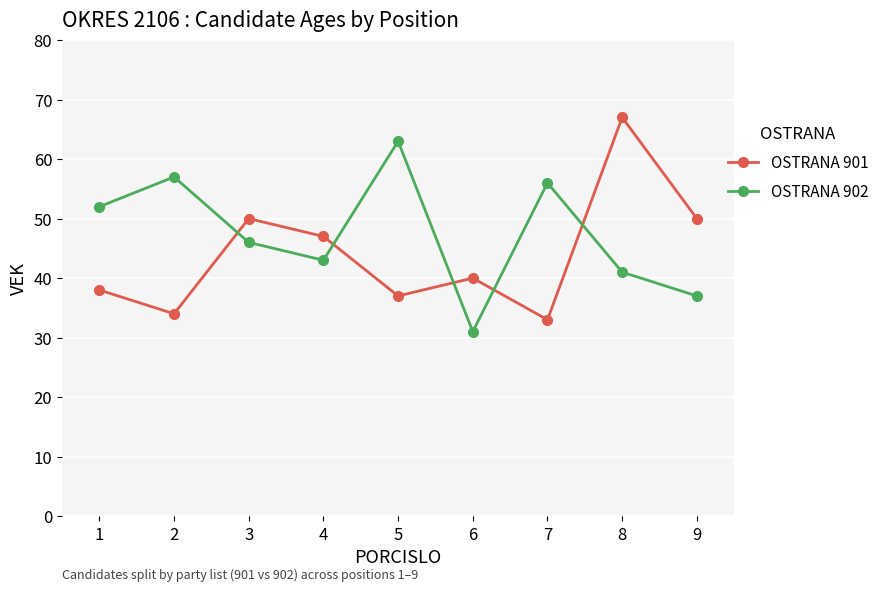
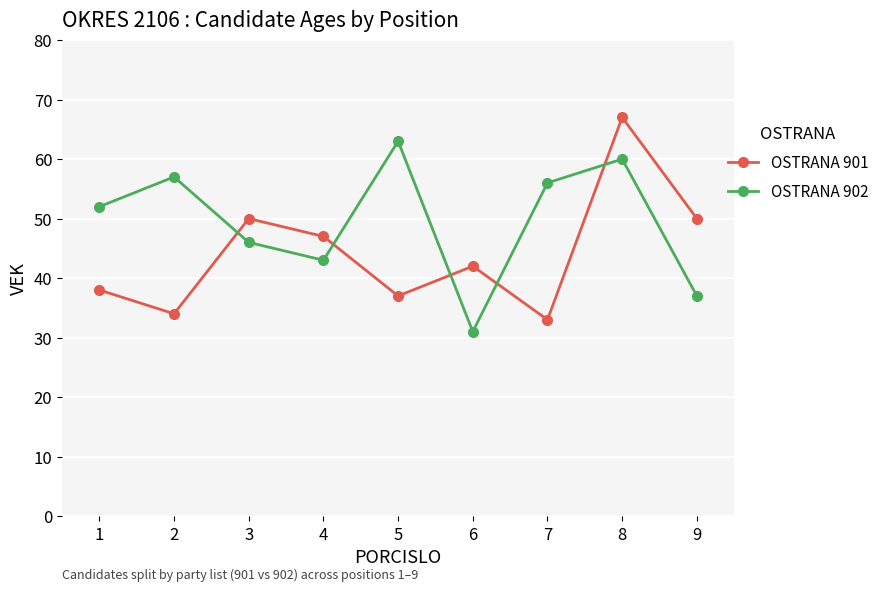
OSTRANA 901, 6: 40 -> 42
OSTRANA 902, 8: 41 -> 60
